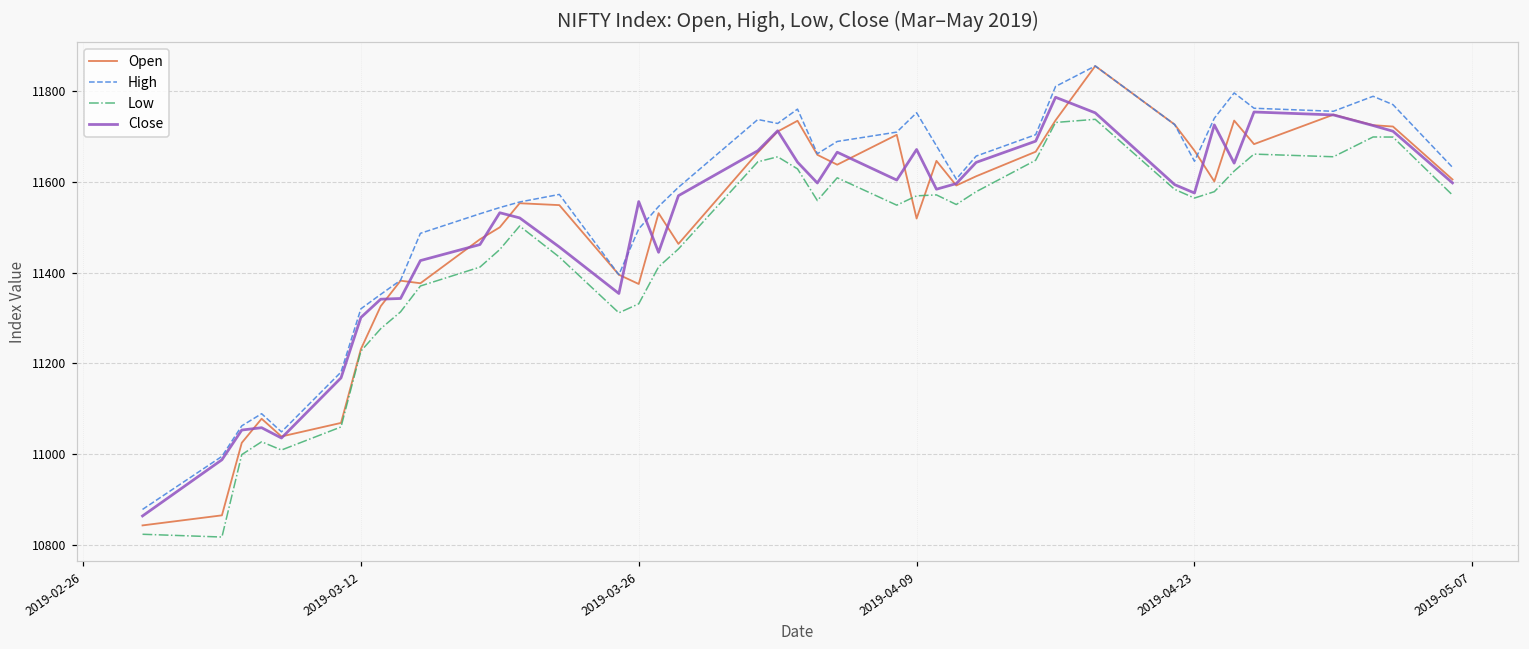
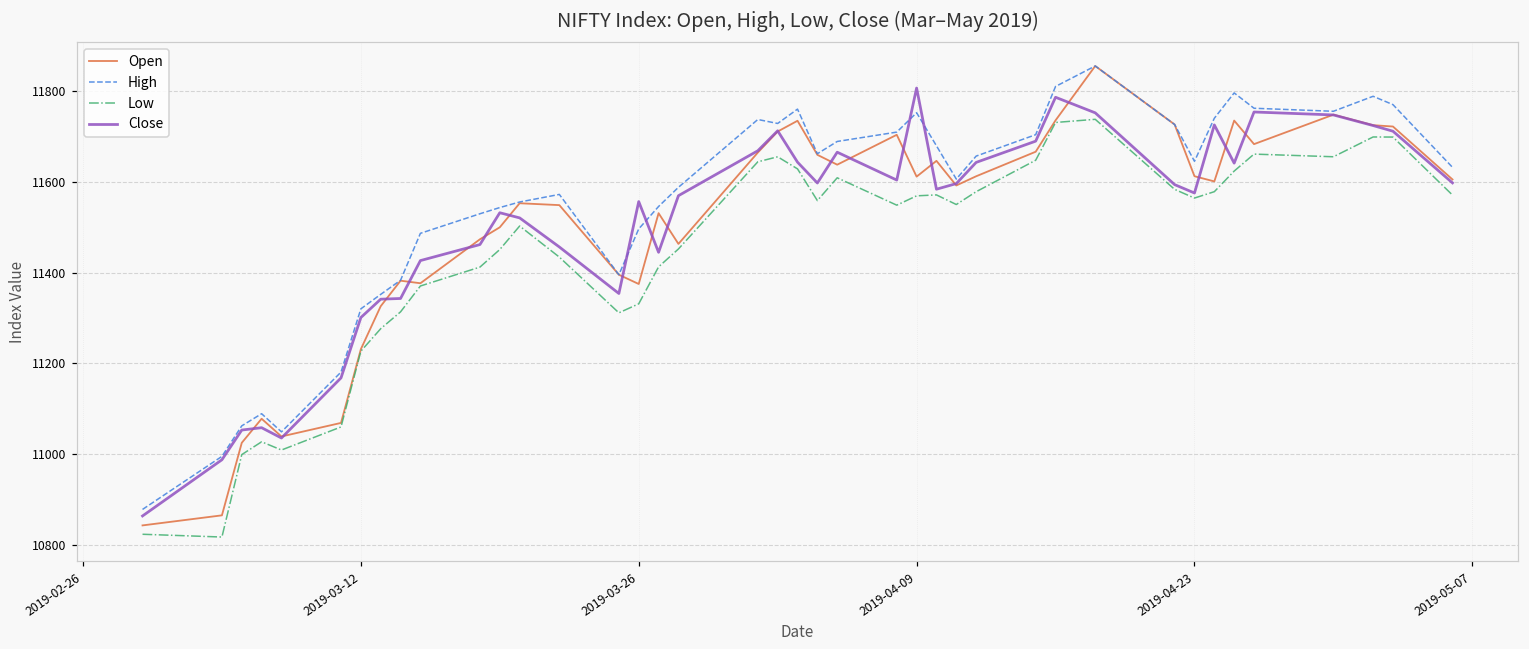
Open, 2019-04-09: 11520 -> 11610
Close, 2019-04-09: 11670 -> 11810
Open, 2019-04-23: 11670 -> 11610
